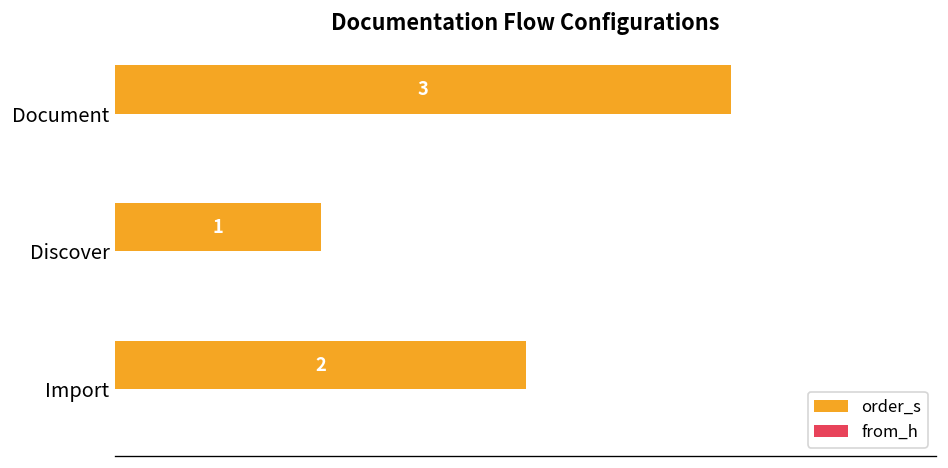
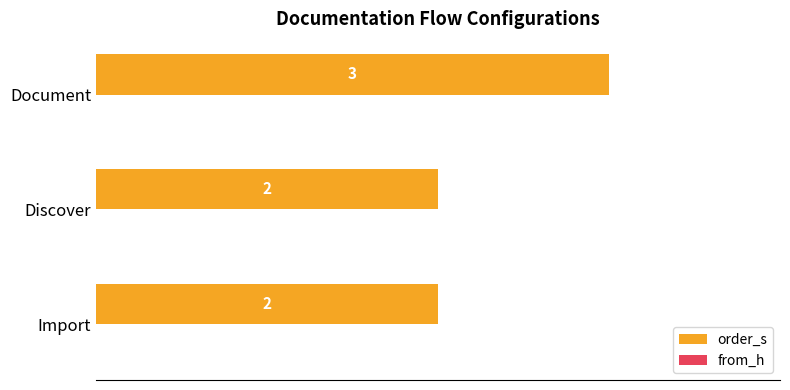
order_s, Discover: 1 -> 2
